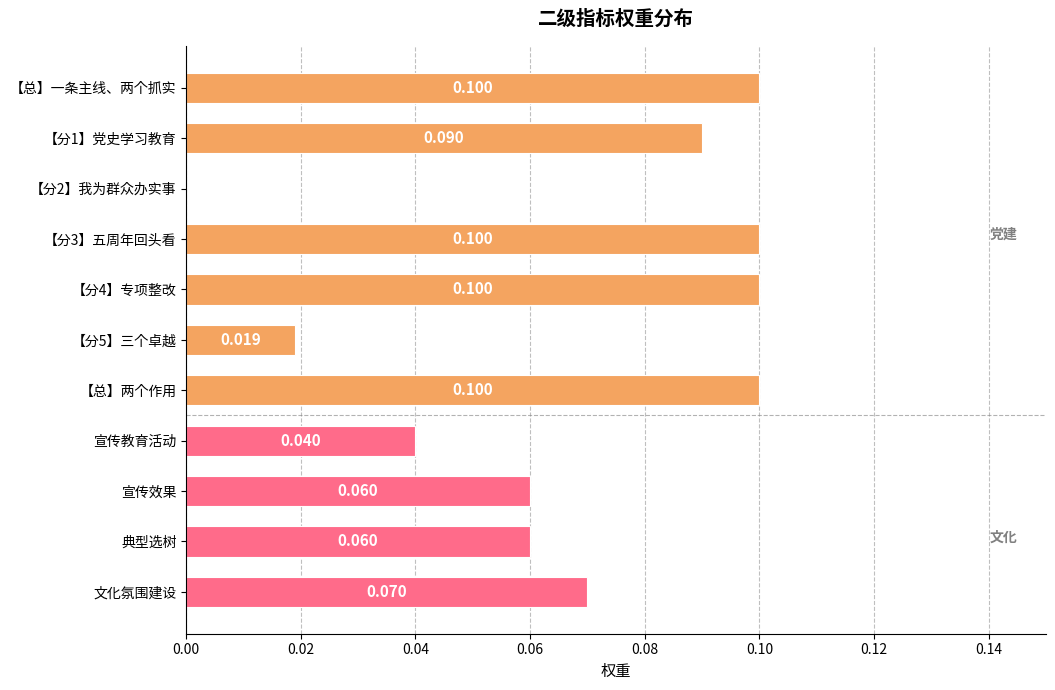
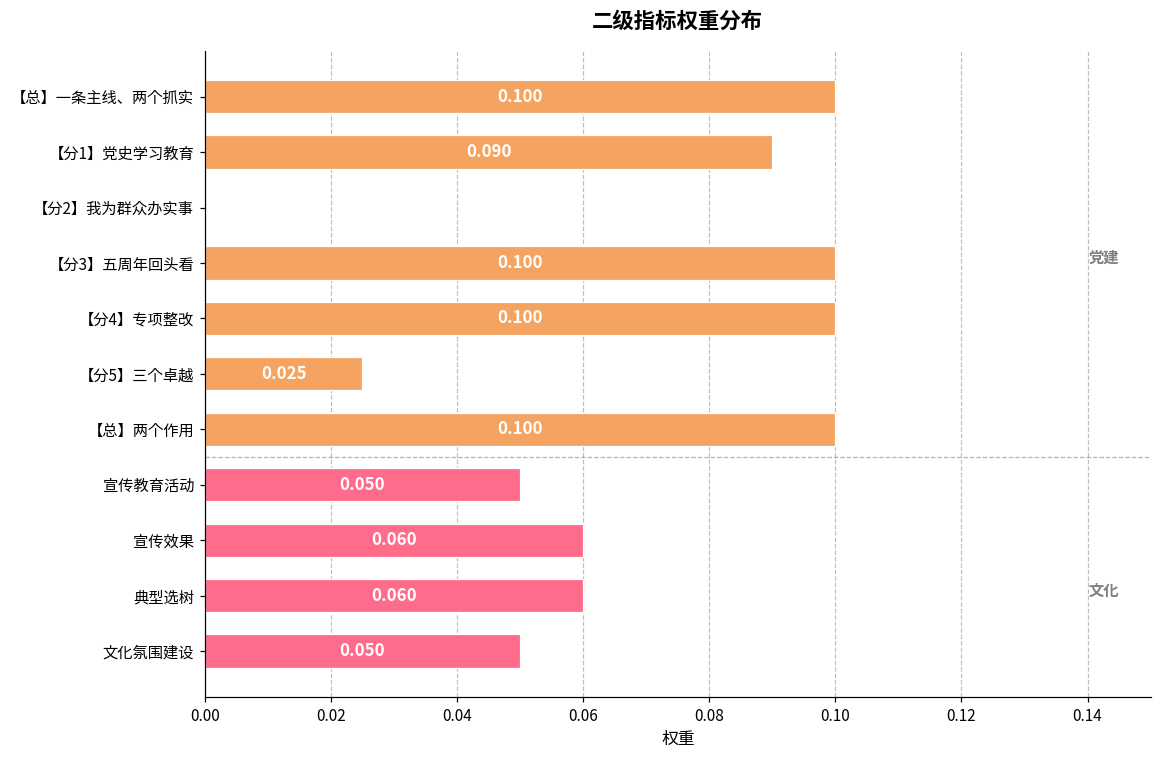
【分5】三个卓越: 0.019 -> 0.025
宣传教育活动: 0.040 -> 0.050
文化氛围建设: 0.070 -> 0.050
